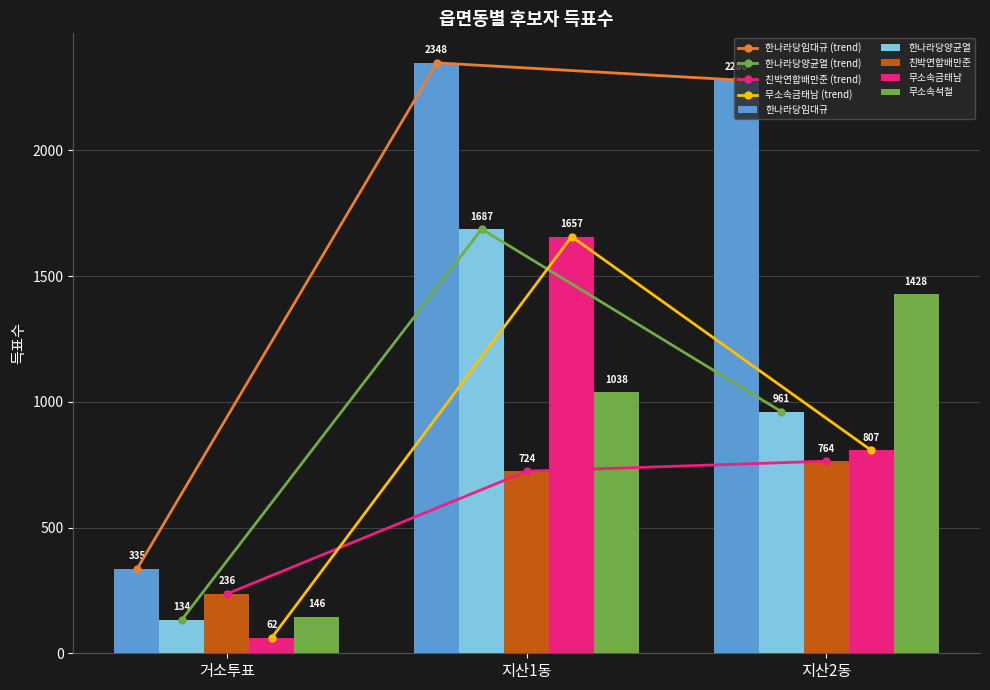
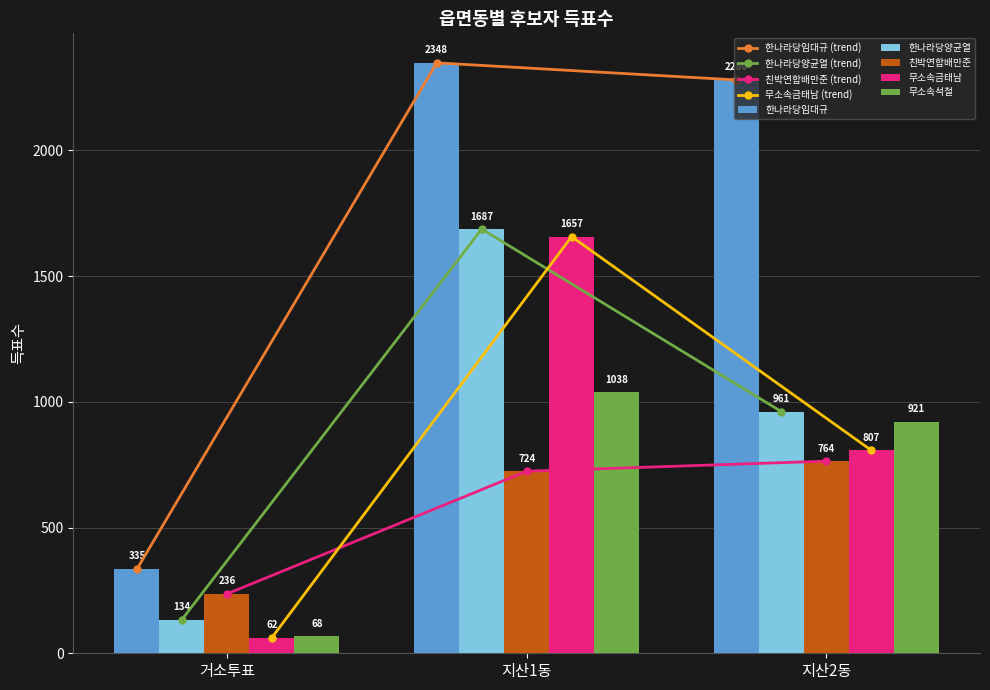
무소속석철, 거소투표: 146 -> 68
무소속석철, 지산2동: 1428 -> 921
